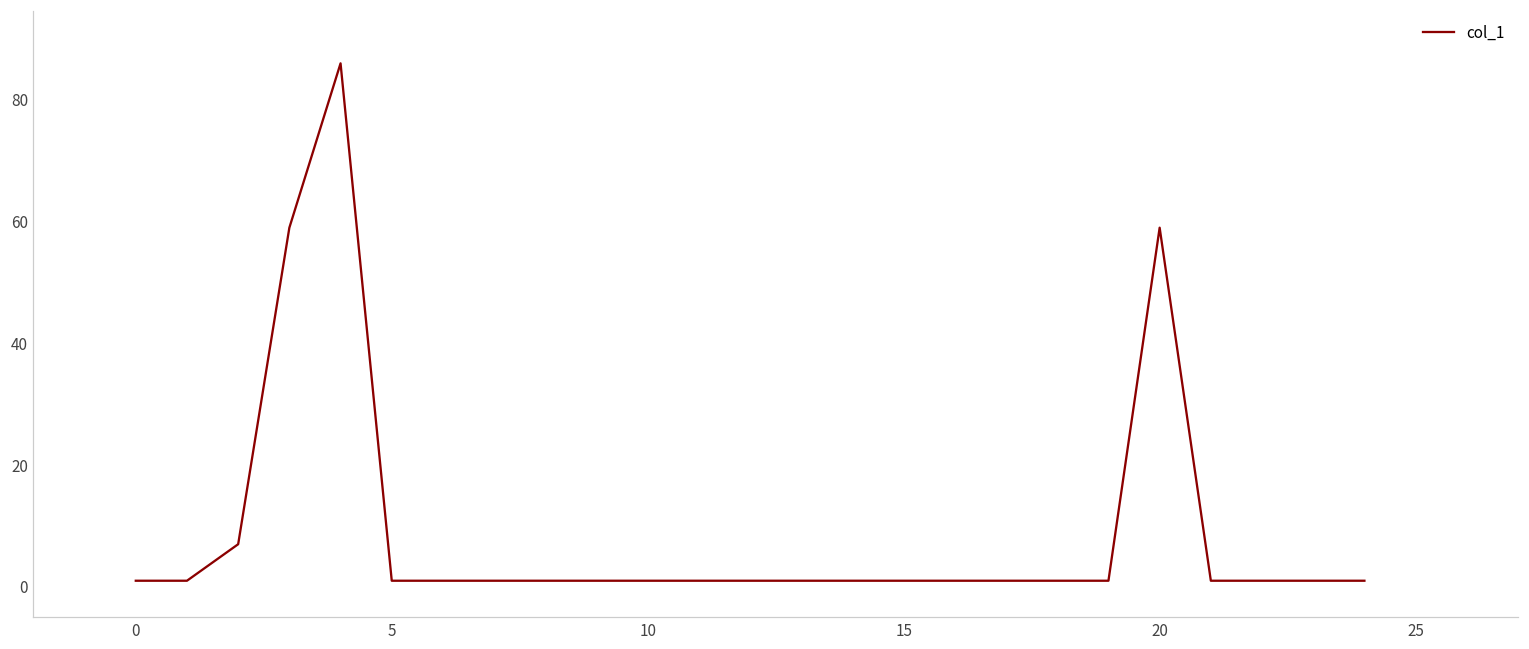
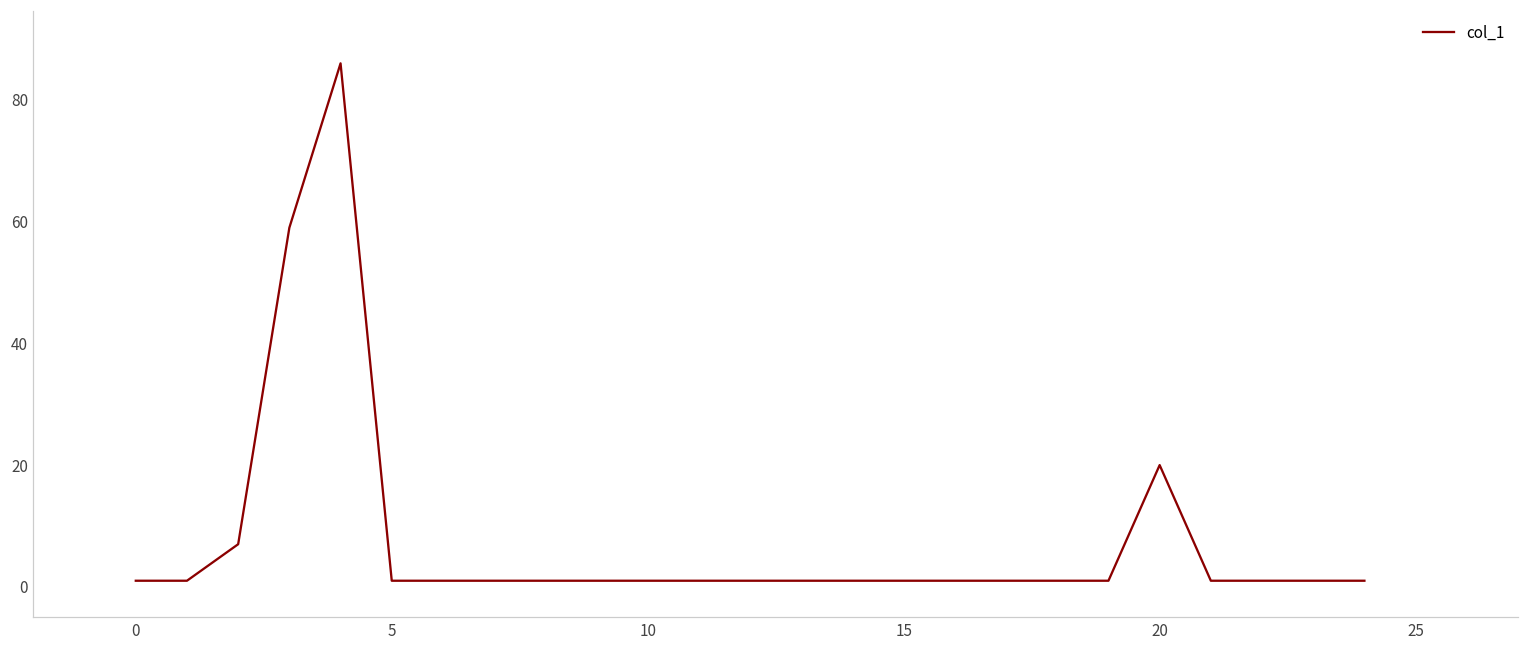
20: 59 -> 20
